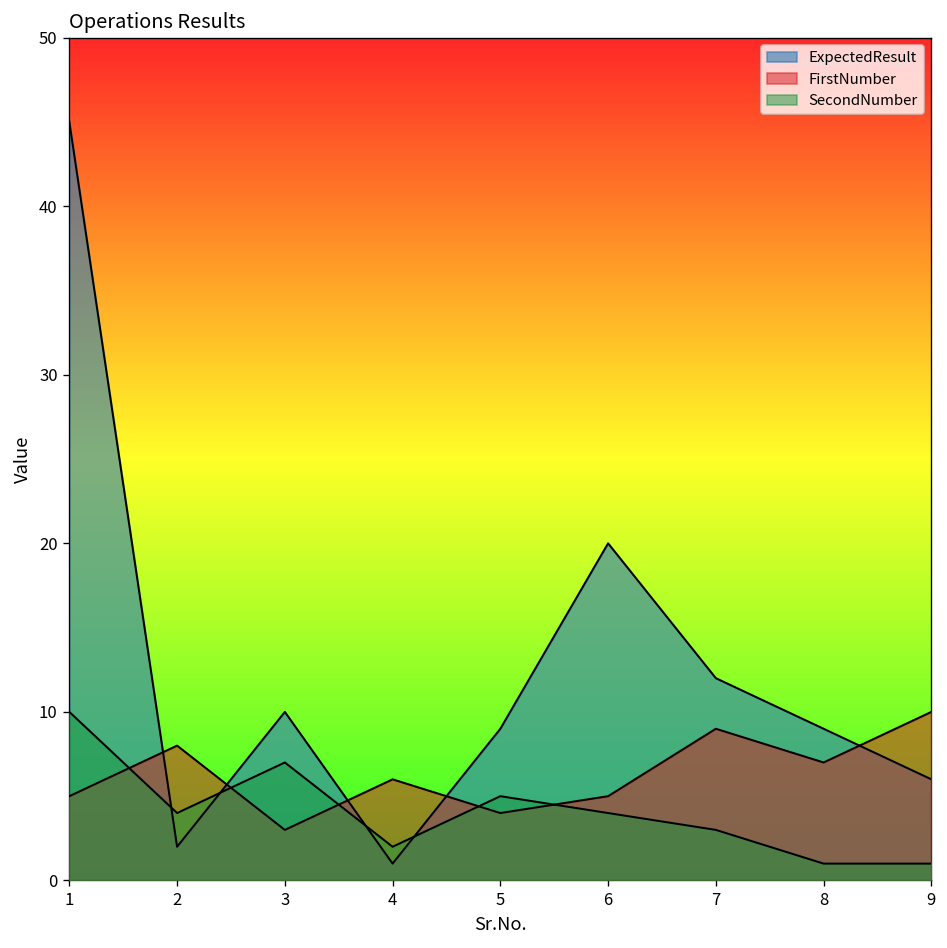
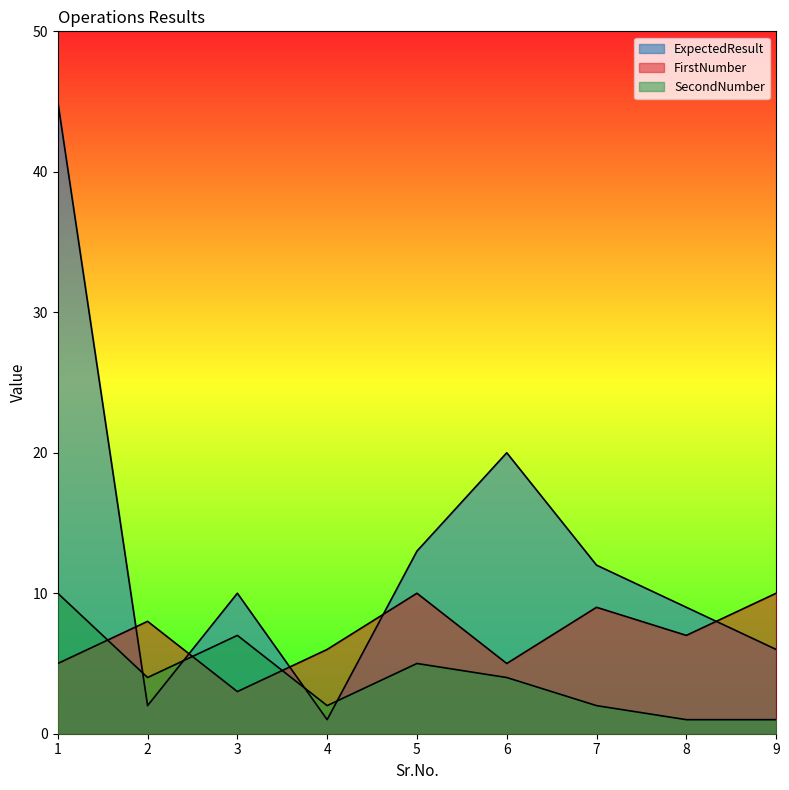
ExpectedResult, 5: 9 -> 13
FirstNumber, 5: 4 -> 10
SecondNumber, 7: 3 -> 2
